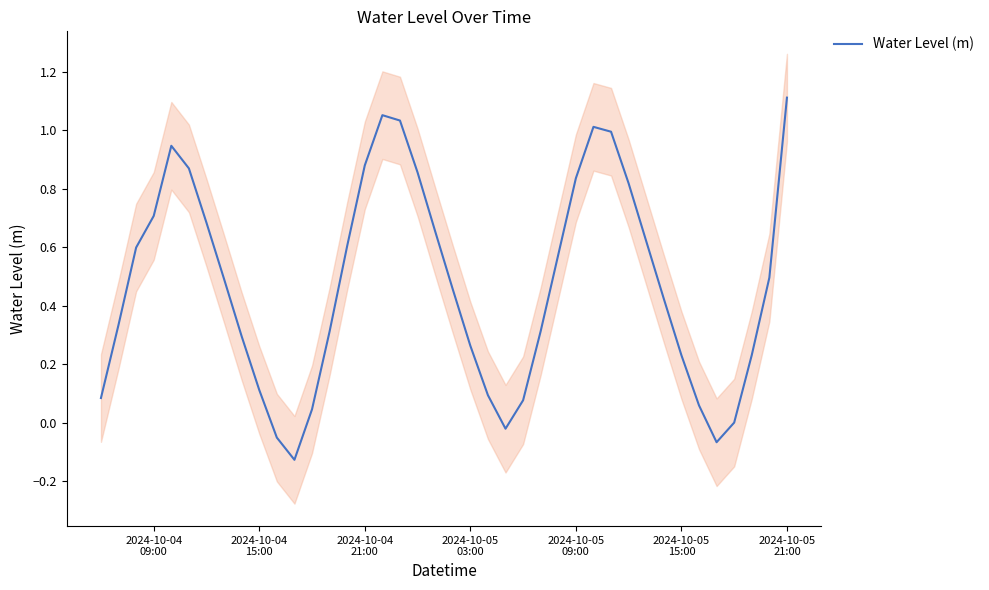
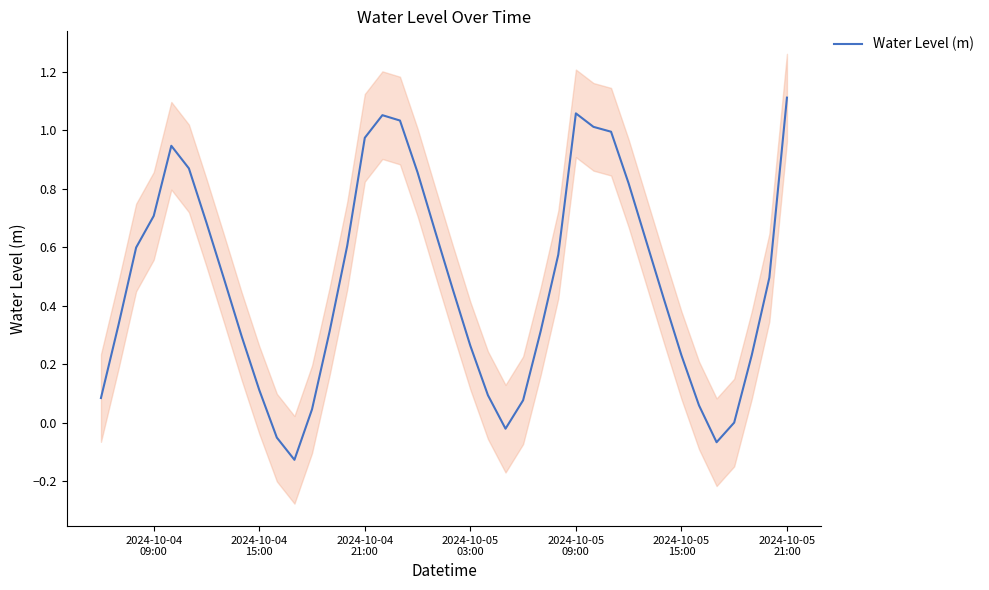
Water Level (m), 2024-10-04 21:00: 0.88 -> 0.97
Water Level (m), 2024-10-05 09:00: 0.84 -> 1.06
